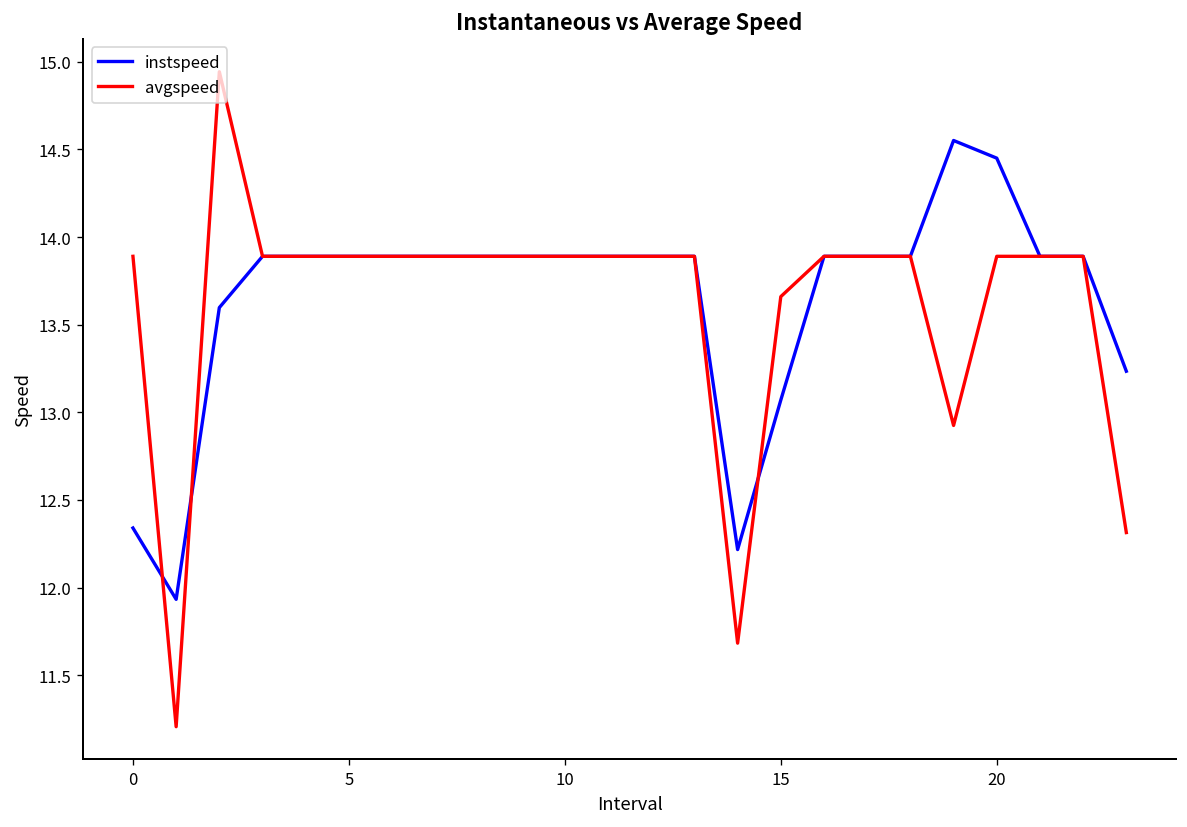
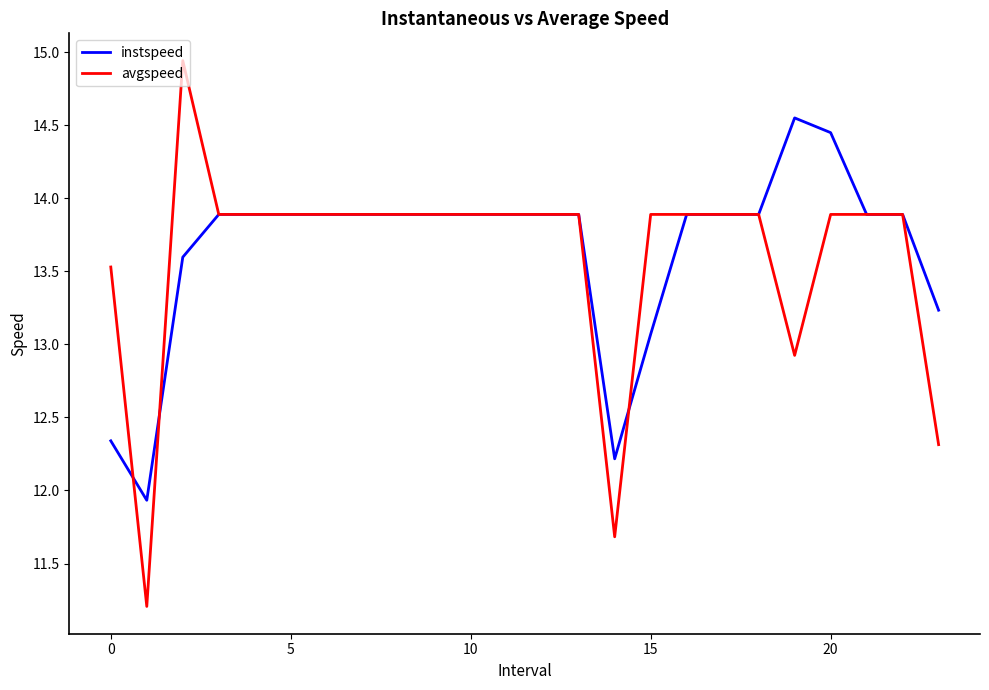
avgspeed, 0: 13.89 -> 13.53
avgspeed, 15: 13.66 -> 13.89
